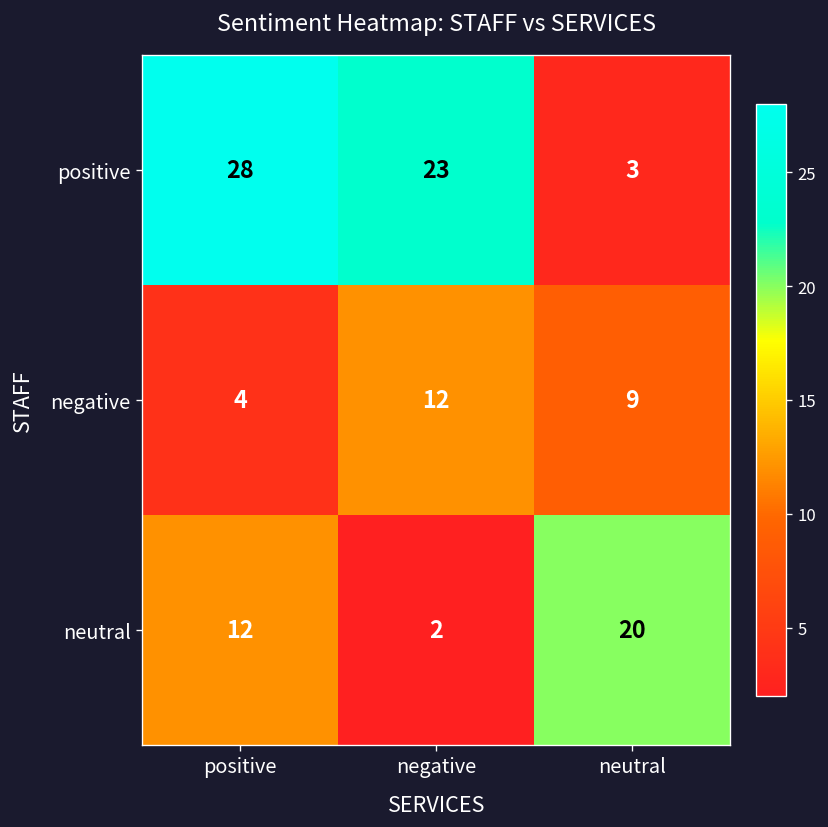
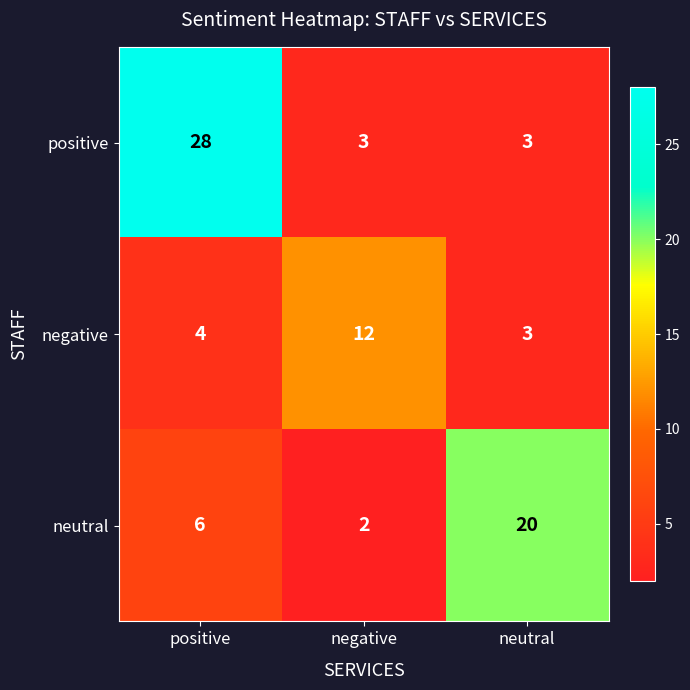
positive, negative: 23 -> 3
negative, neutral: 9 -> 3
neutral, positive: 12 -> 6
